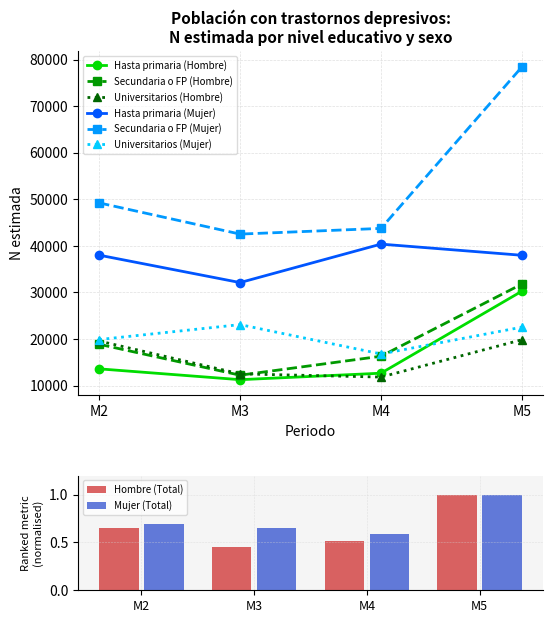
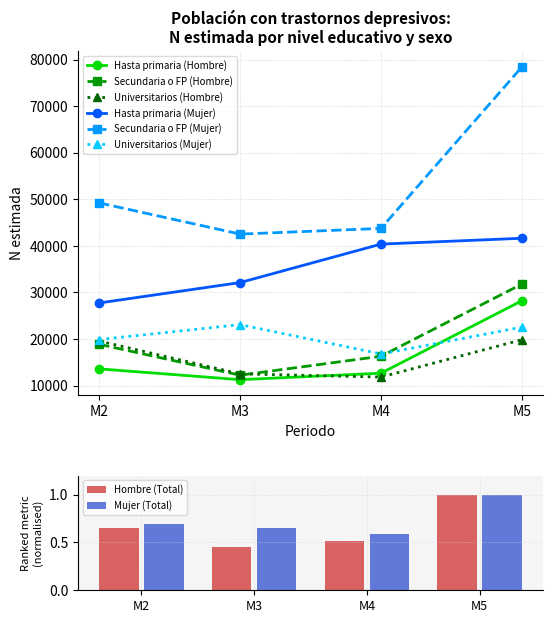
Población con trastornos depresivos: N estimada por nivel educativo y sexo, Hasta primaria (Mujer), M2: 38000 -> 28000
Población con trastornos depresivos: N estimada por nivel educativo y sexo, Hasta primaria (Hombre), M5: 30000 -> 28000
Población con trastornos depresivos: N estimada por nivel educativo y sexo, Hasta primaria (Mujer), M5: 38000 -> 42000
